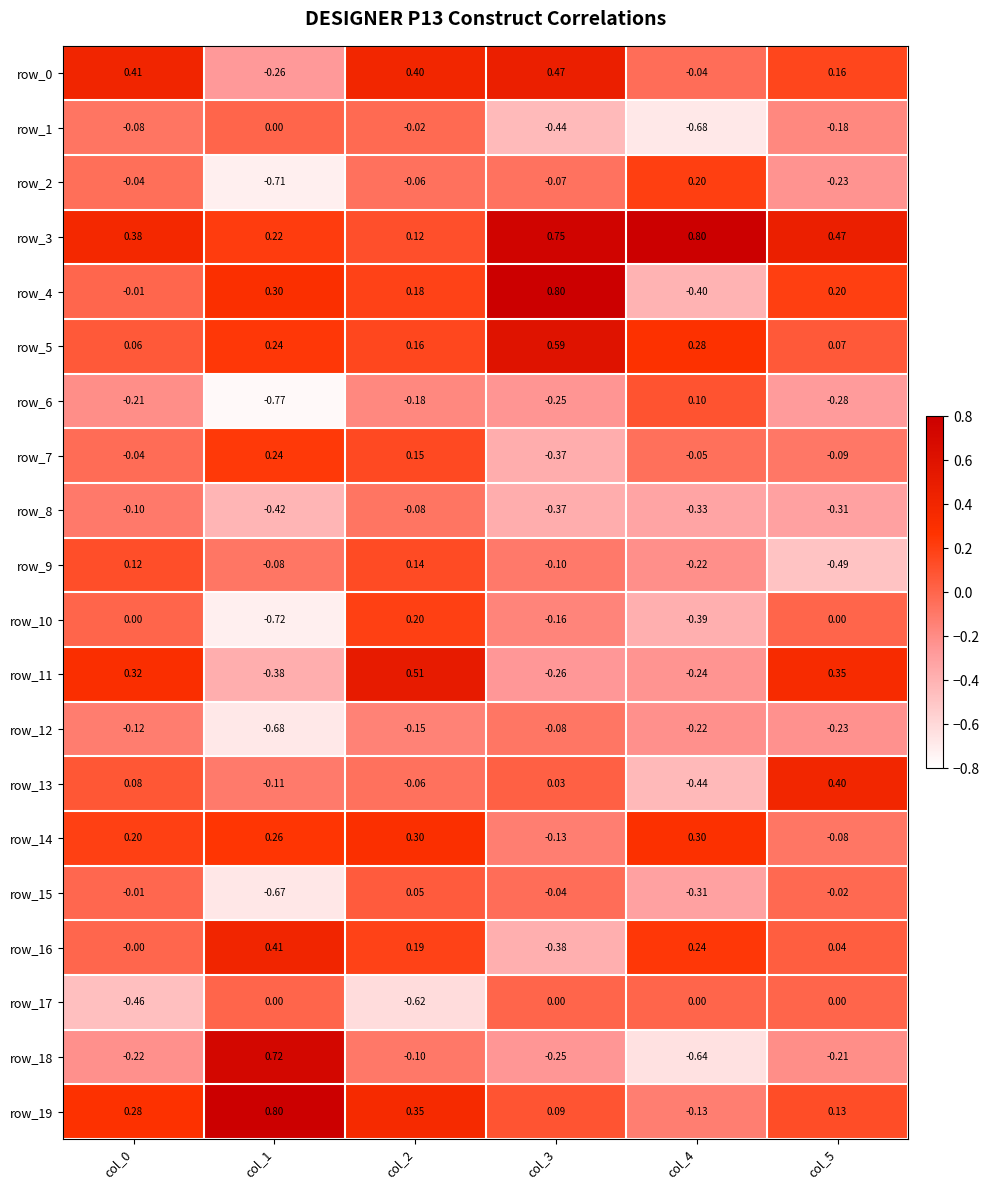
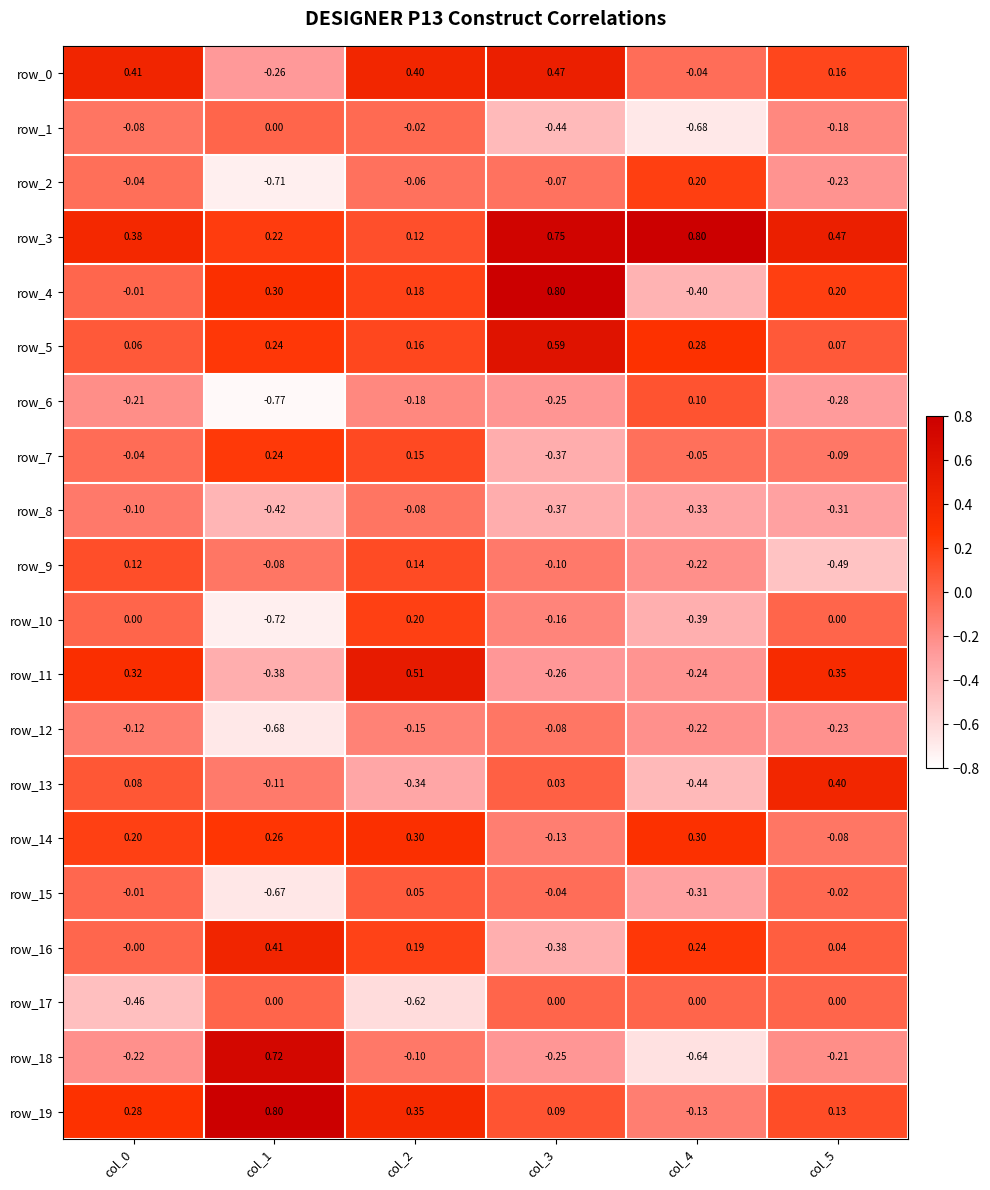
row_13, col_2: -0.06 -> -0.34
